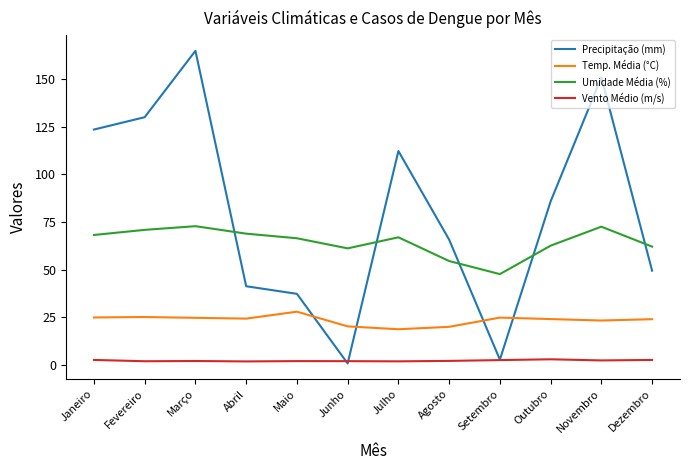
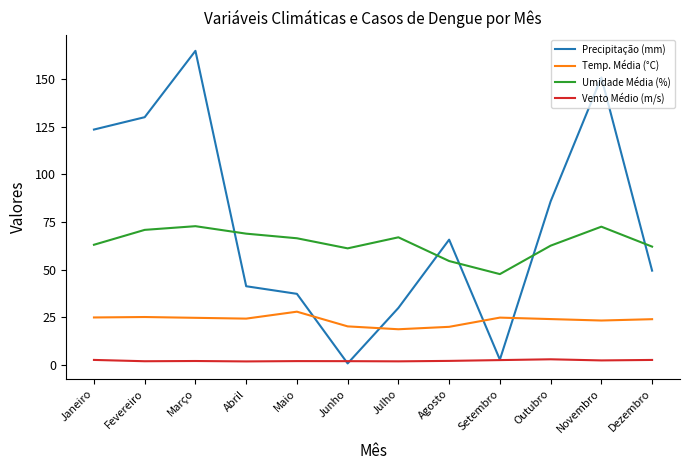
Umidade Média (%), Janeiro: 68 -> 63
Precipitação (mm), Julho: 112 -> 30
